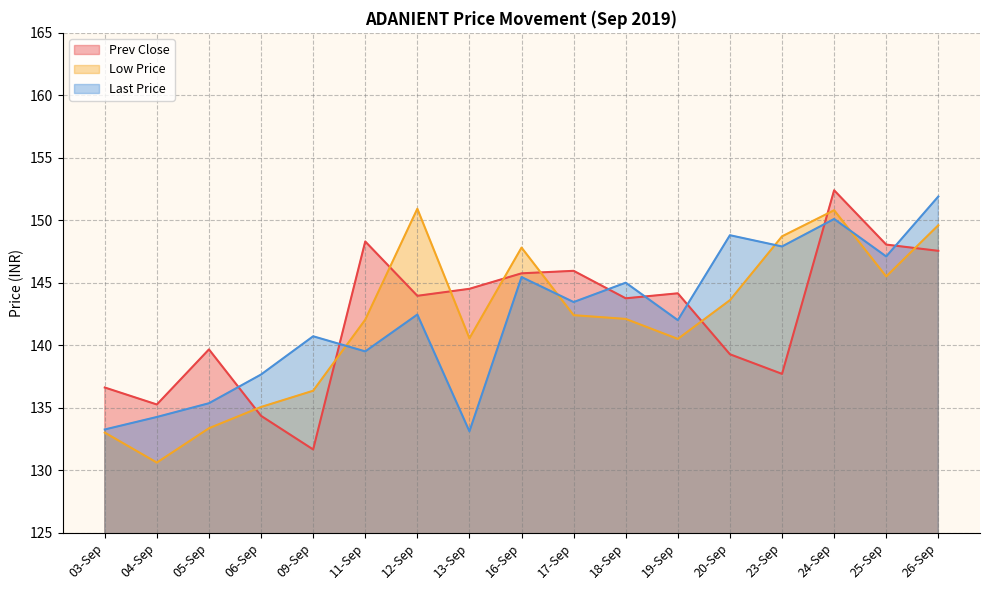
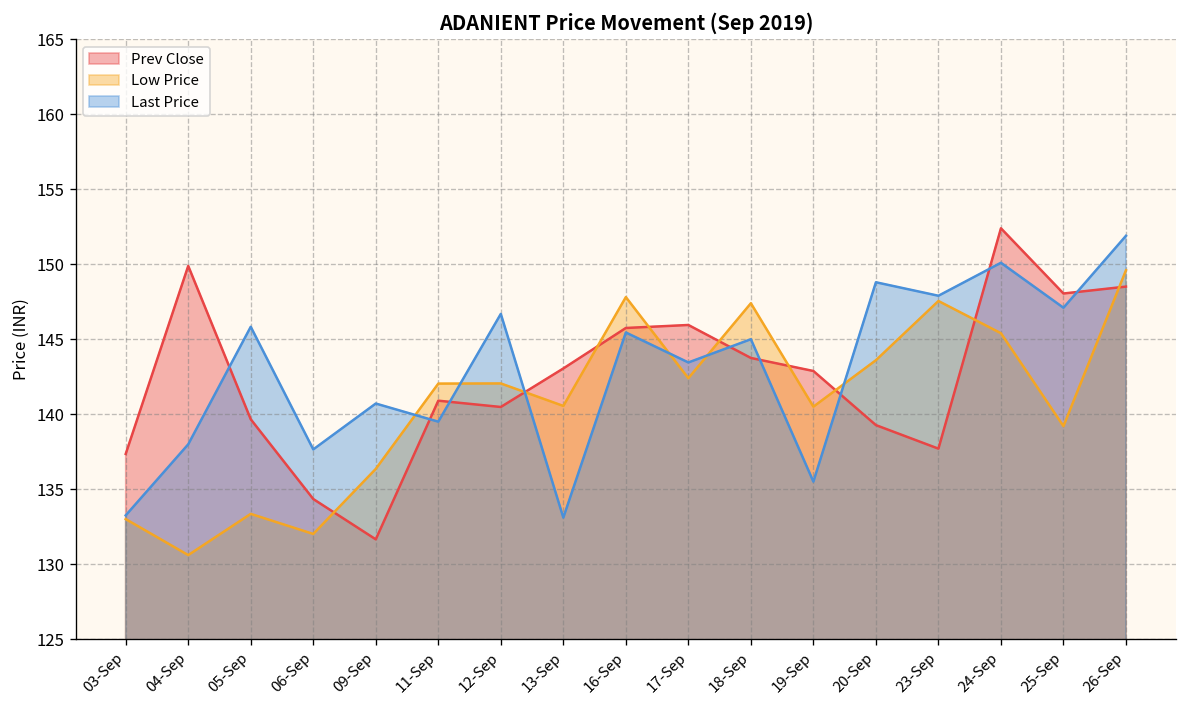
Prev Close, 03-Sep: 136.6 -> 137.4
Prev Close, 04-Sep: 135.3 -> 149.9
Last Price, 04-Sep: 134.3 -> 138.0
Last Price, 05-Sep: 135.4 -> 145.8
Low Price, 06-Sep: 135.1 -> 132.0
Prev Close, 11-Sep: 148.3 -> 140.9
Prev Close, 12-Sep: 144.0 -> 140.5
Low Price, 12-Sep: 150.9 -> 142.1
Last Price, 12-Sep: 142.5 -> 146.7
Prev Close, 13-Sep: 144.5 -> 143.1
Low Price, 18-Sep: 142.1 -> 147.4
Prev Close, 19-Sep: 144.2 -> 142.9
Last Price, 19-Sep: 142.0 -> 135.5
Low Price, 23-Sep: 148.7 -> 147.6
Low Price, 24-Sep: 150.8 -> 145.4
Low Price, 25-Sep: 145.5 -> 139.2
Prev Close, 26-Sep: 147.6 -> 148.5
